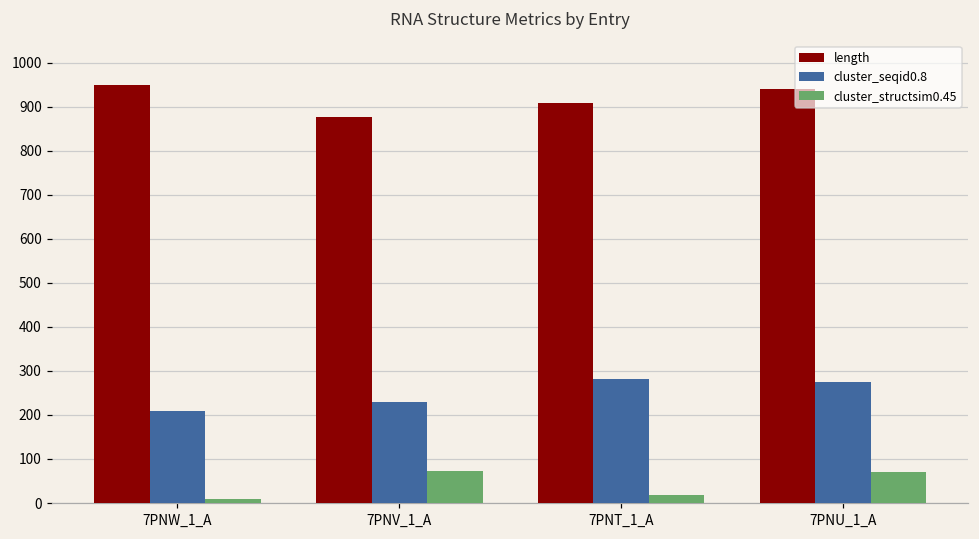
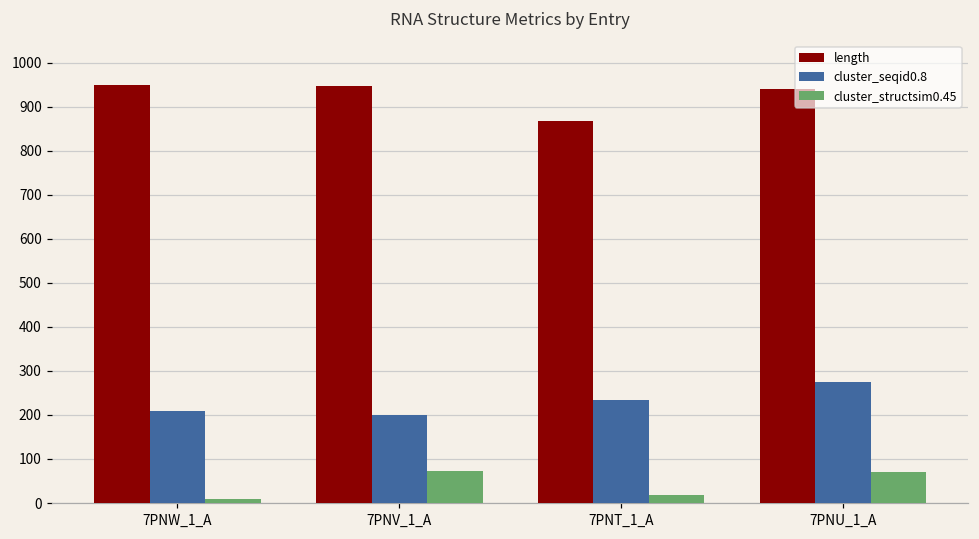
length, 7PNV_1_A: 880 -> 950
cluster_seqid0.8, 7PNV_1_A: 230 -> 200
length, 7PNT_1_A: 910 -> 870
cluster_seqid0.8, 7PNT_1_A: 280 -> 230
